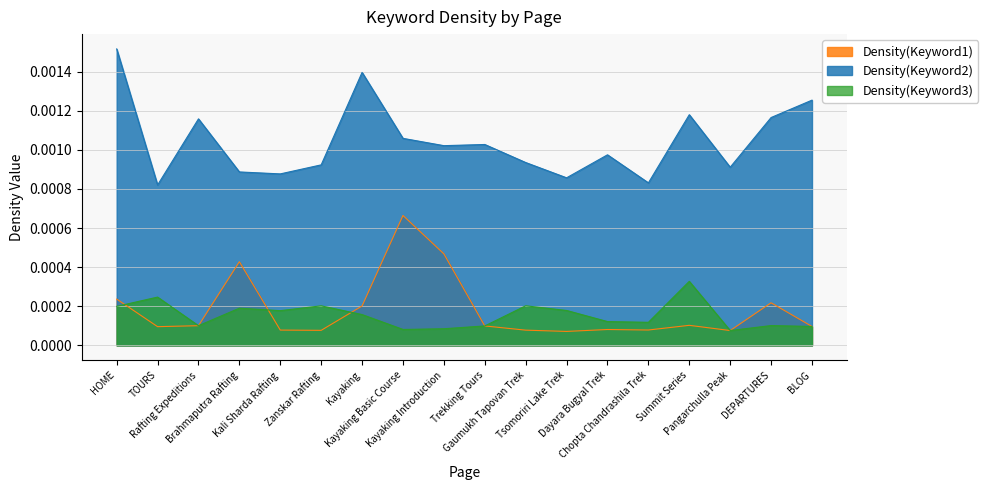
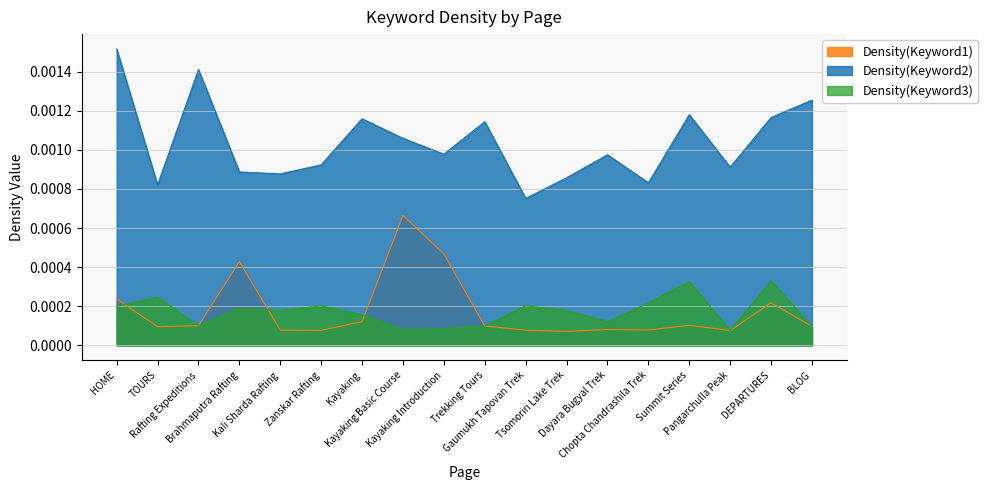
Density(Keyword2), Rafting Expeditions: 0.00116 -> 0.00141
Density(Keyword1), Kayaking: 0.00020 -> 0.00012
Density(Keyword2), Kayaking: 0.00140 -> 0.00116
Density(Keyword2), Kayaking Introduction: 0.00102 -> 0.00098
Density(Keyword2), Trekking Tours: 0.00103 -> 0.00114
Density(Keyword2), Gaumukh Tapovan Trek: 0.00093 -> 0.00075
Density(Keyword3), Chopta Chandrashila Trek: 0.00012 -> 0.00022
Density(Keyword3), DEPARTURES: 0.00010 -> 0.00033
